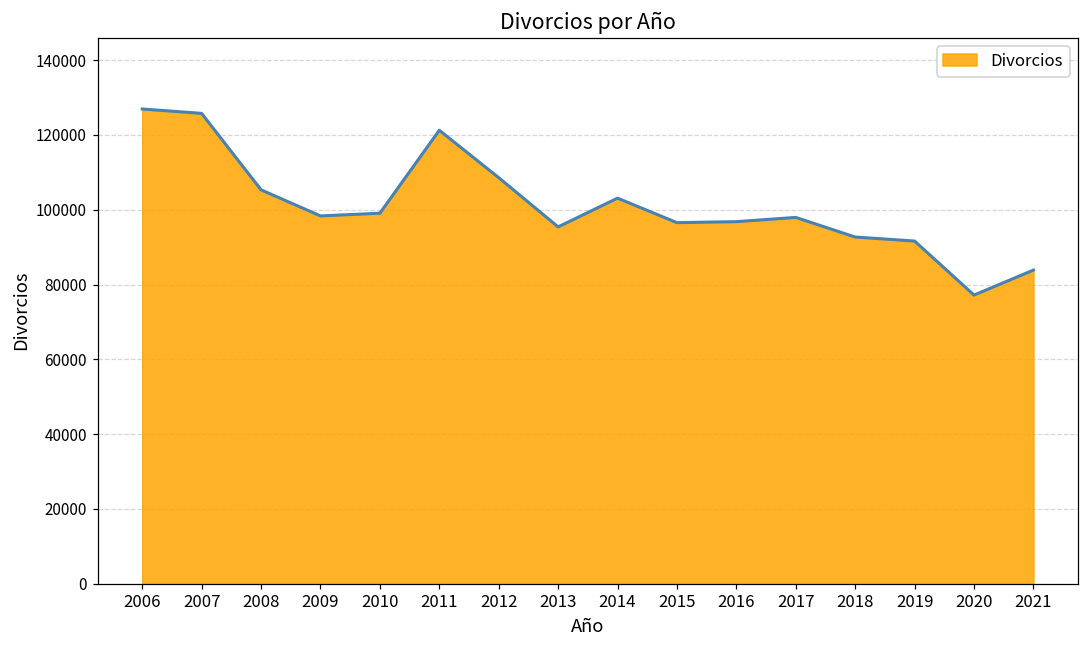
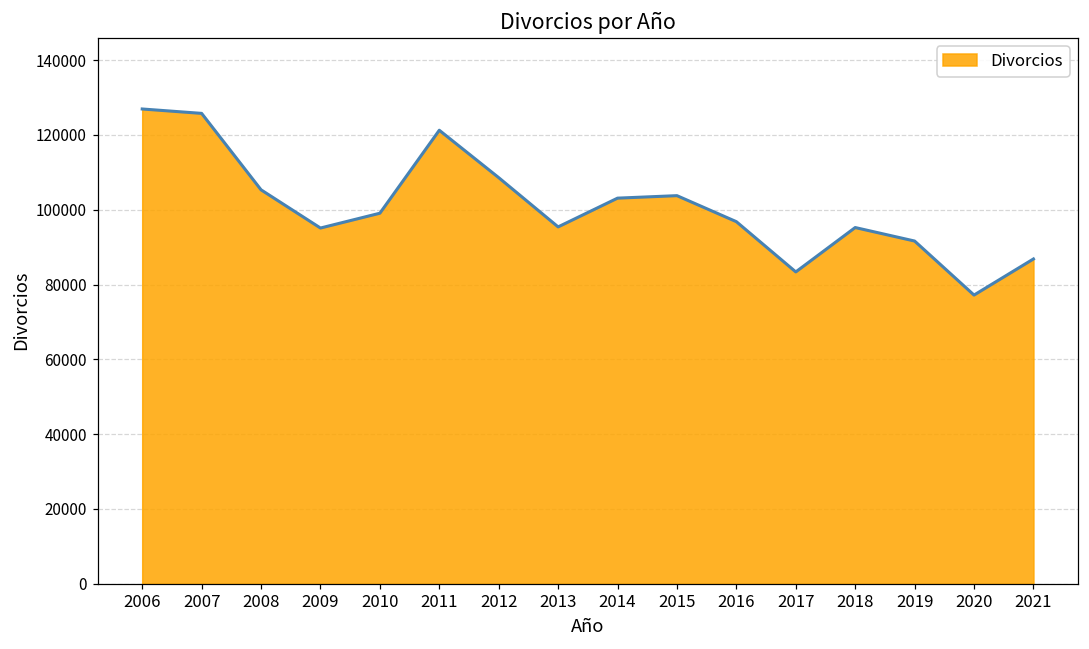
2009: 98000 -> 95000
2015: 97000 -> 104000
2017: 98000 -> 83000
2018: 93000 -> 95000
2021: 84000 -> 87000
